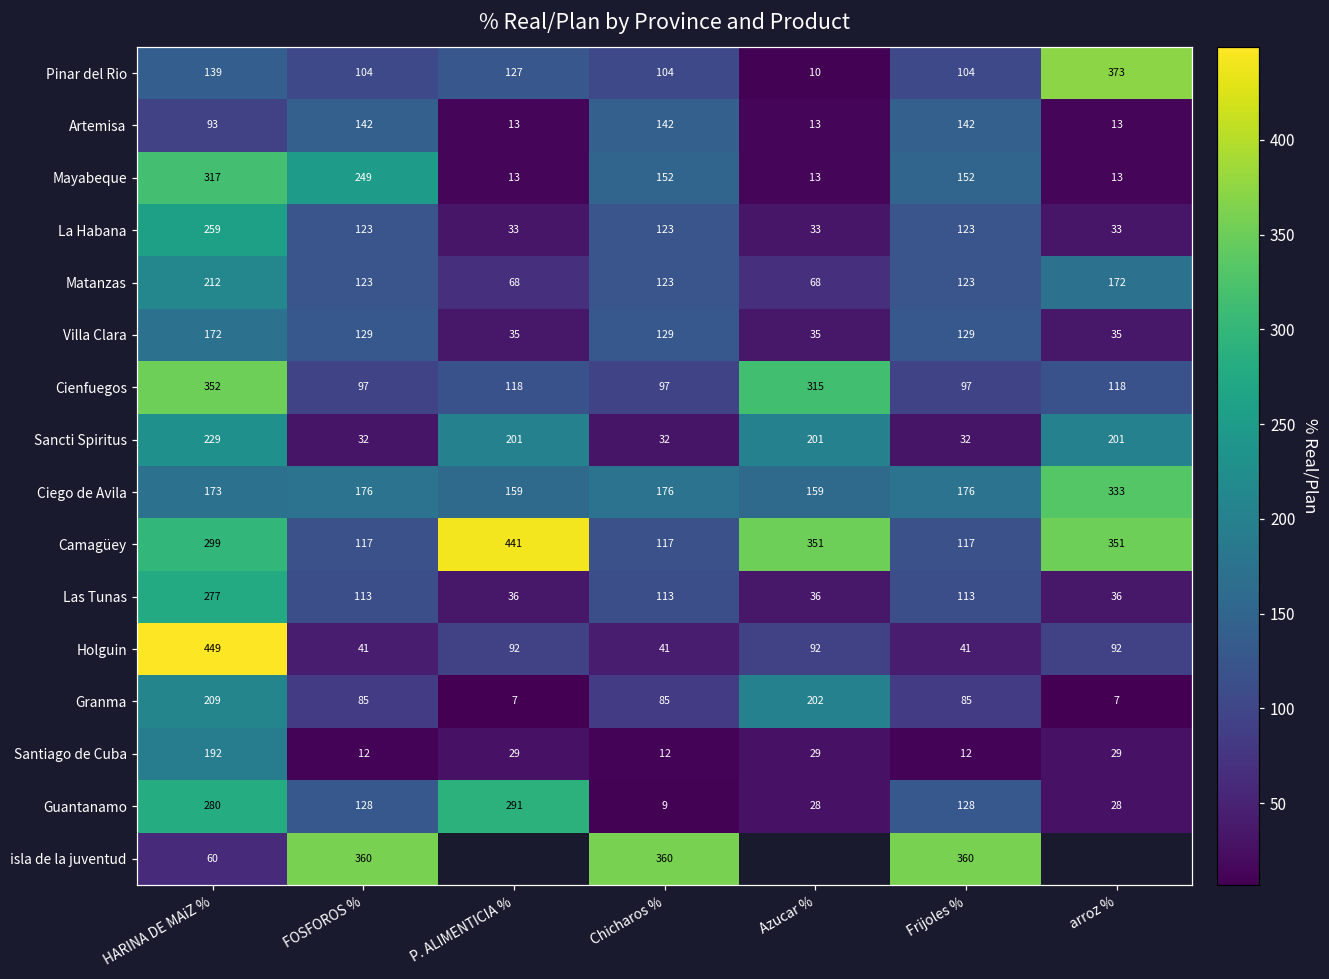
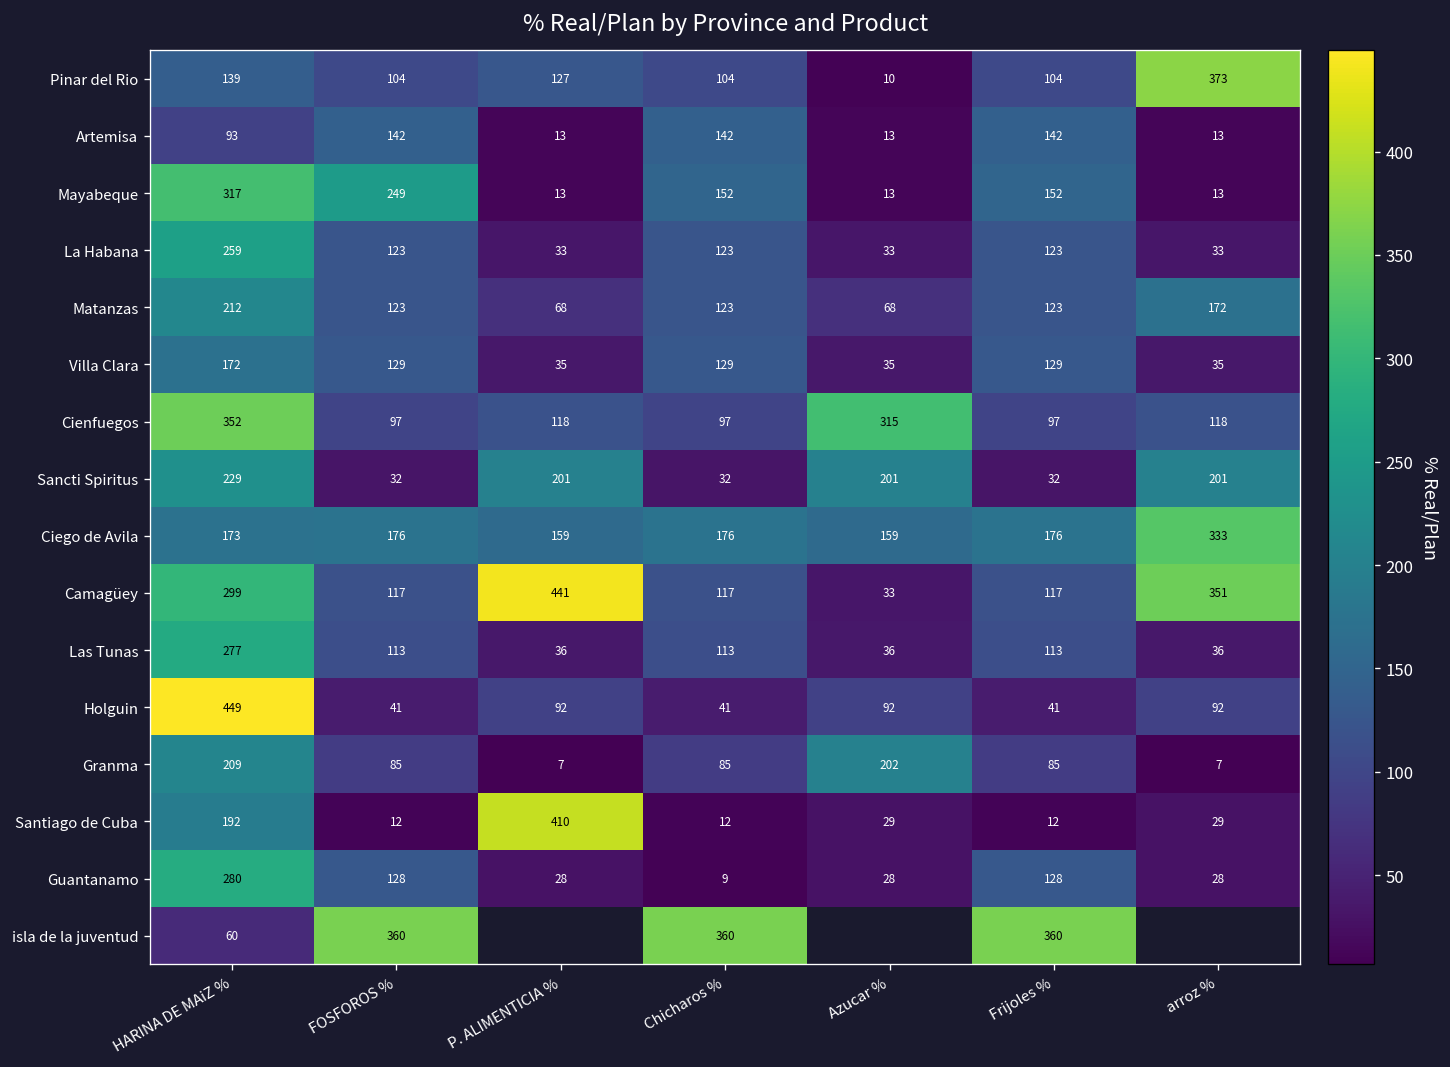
Camagüey, Azucar %: 351 -> 33
Santiago de Cuba, P. ALIMENTICIA %: 29 -> 410
Guantanamo, P. ALIMENTICIA %: 291 -> 28
